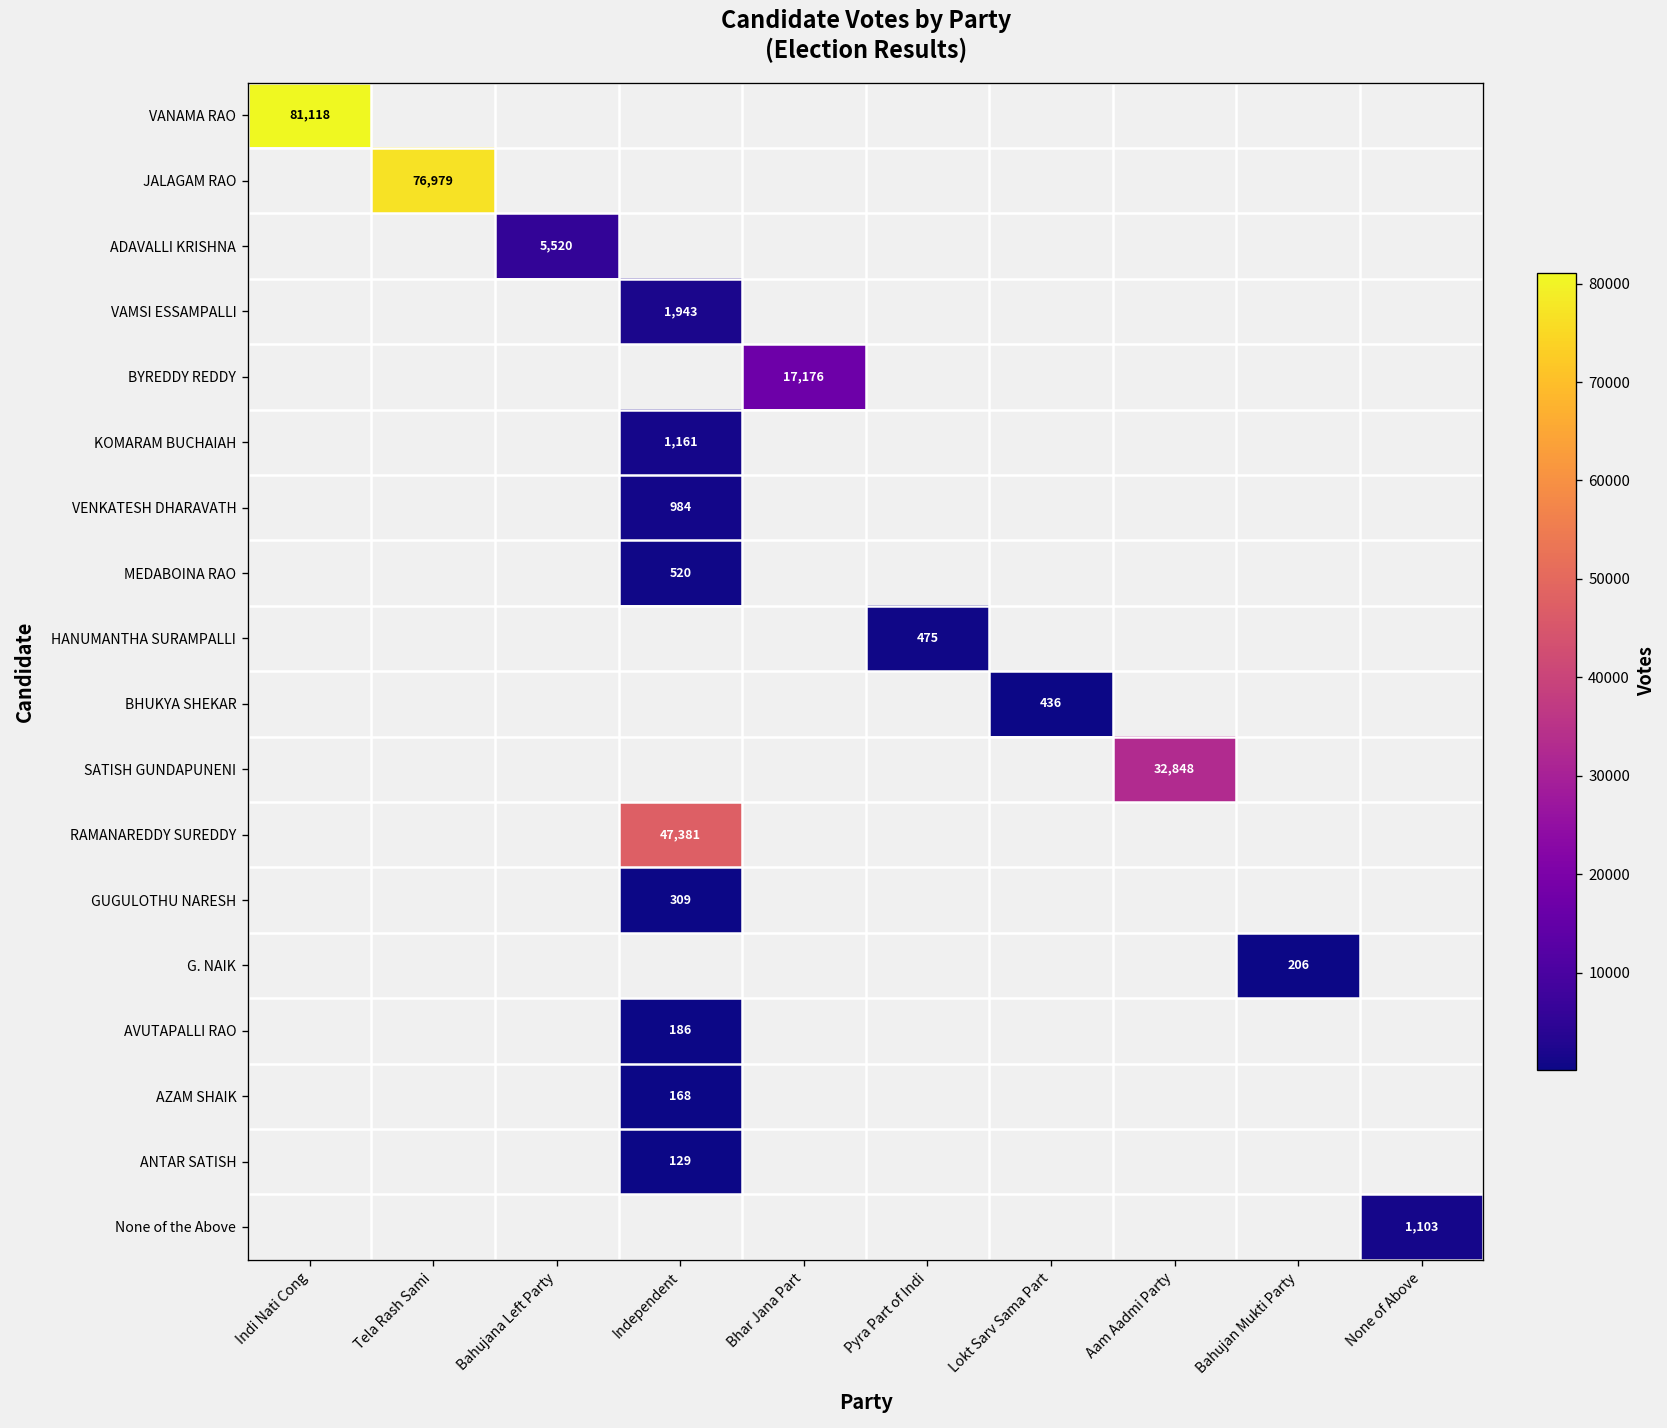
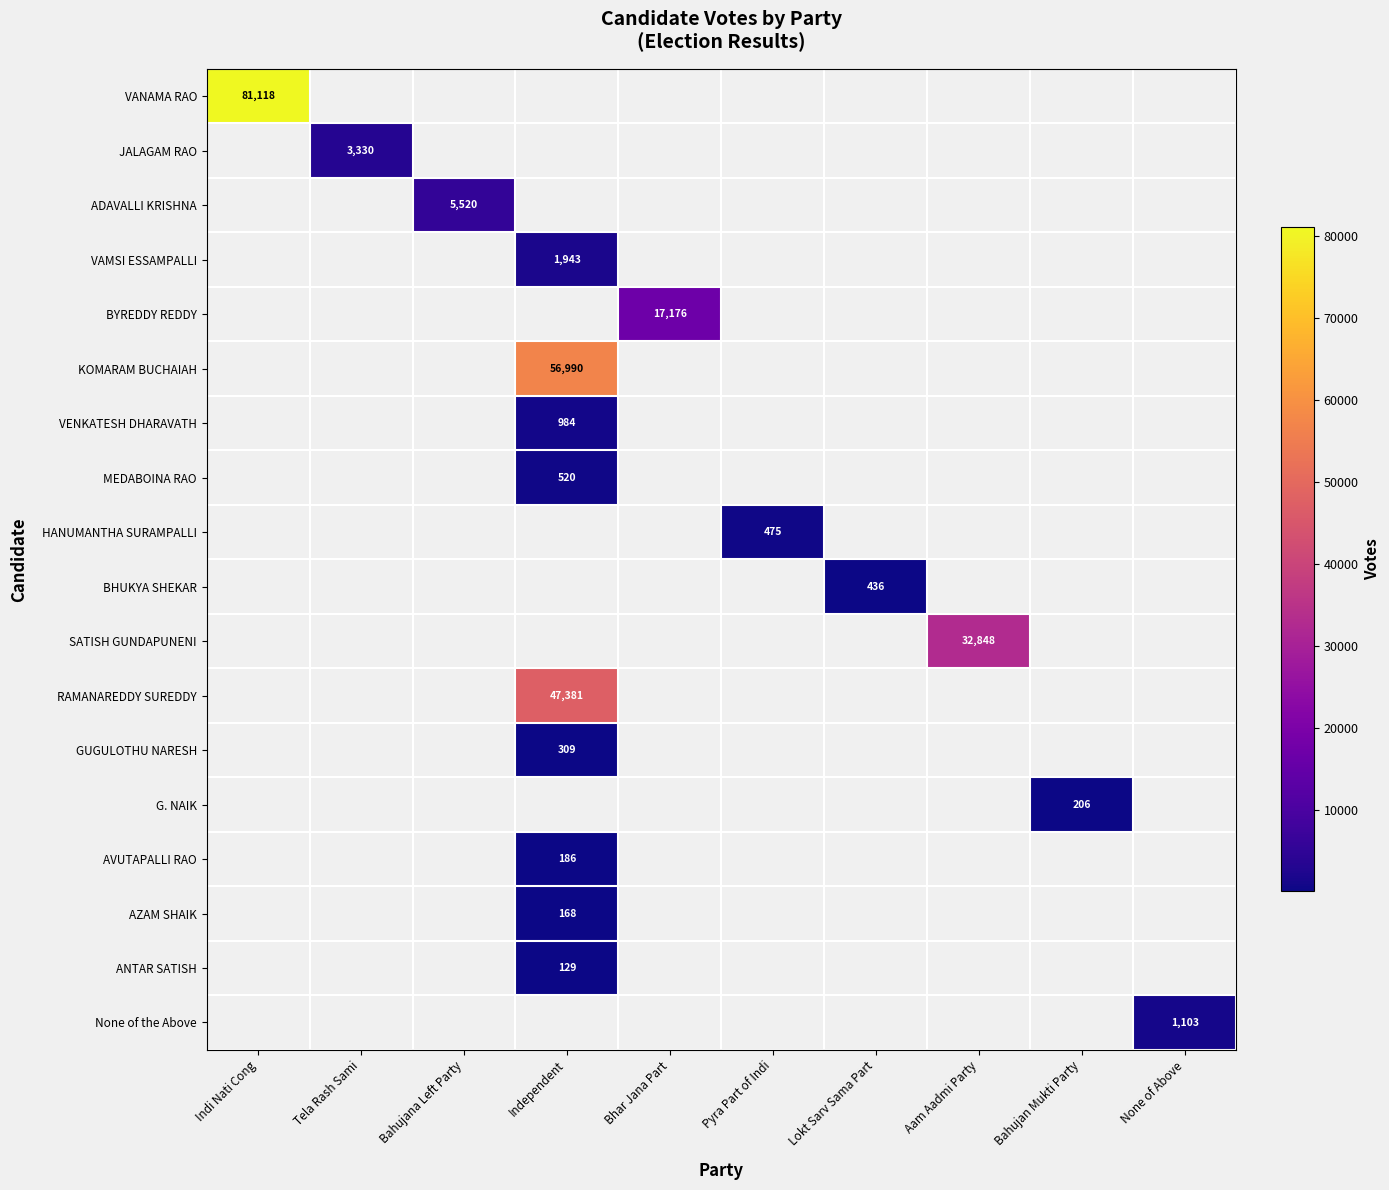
JALAGAM RAO, Tela Rash Sami: 76,979 -> 3,330
KOMARAM BUCHAIAH, Independent: 1,161 -> 56,990
